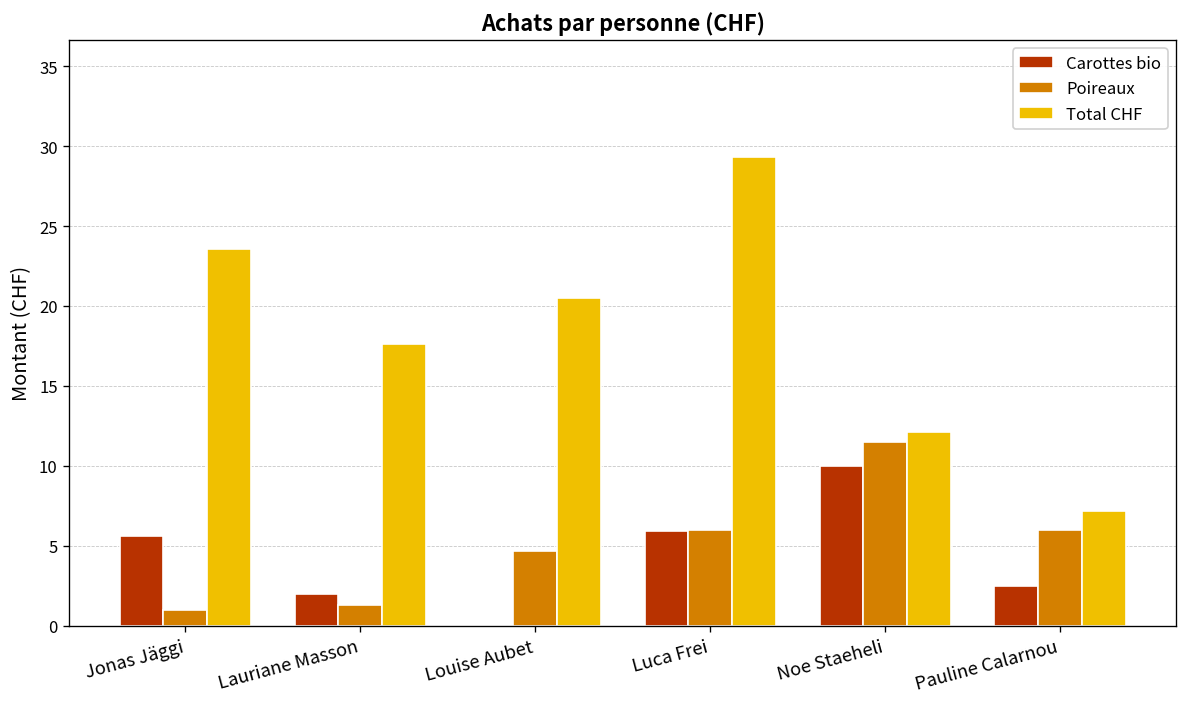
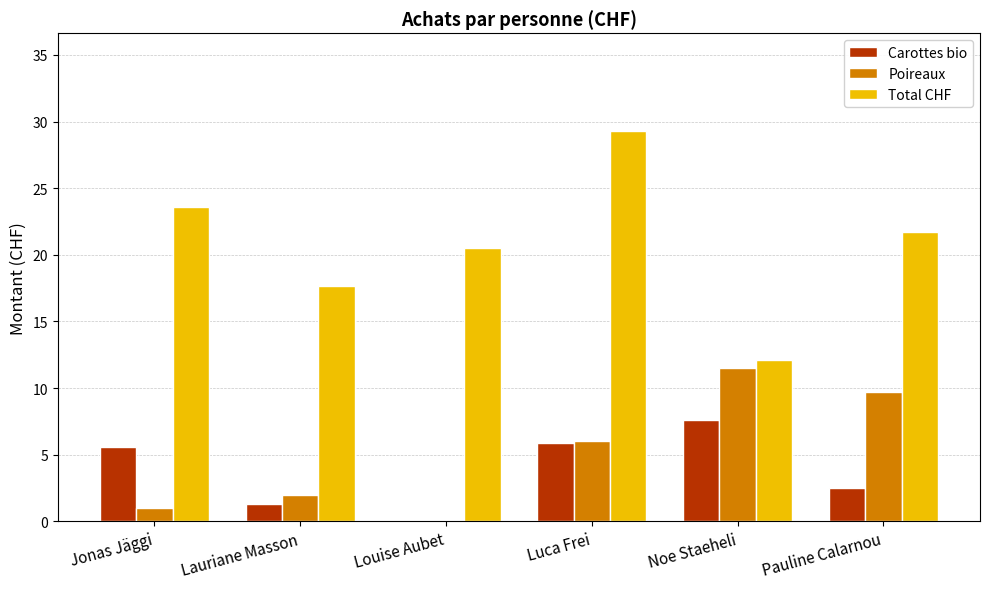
Carottes bio, Lauriane Masson: 2.0 -> 1.3
Poireaux, Lauriane Masson: 1.3 -> 2.0
Poireaux, Louise Aubet: 4.7 -> 0.0
Carottes bio, Noe Staeheli: 10.0 -> 7.6
Poireaux, Pauline Calarnou: 6.0 -> 9.7
Total CHF, Pauline Calarnou: 7.2 -> 21.7
